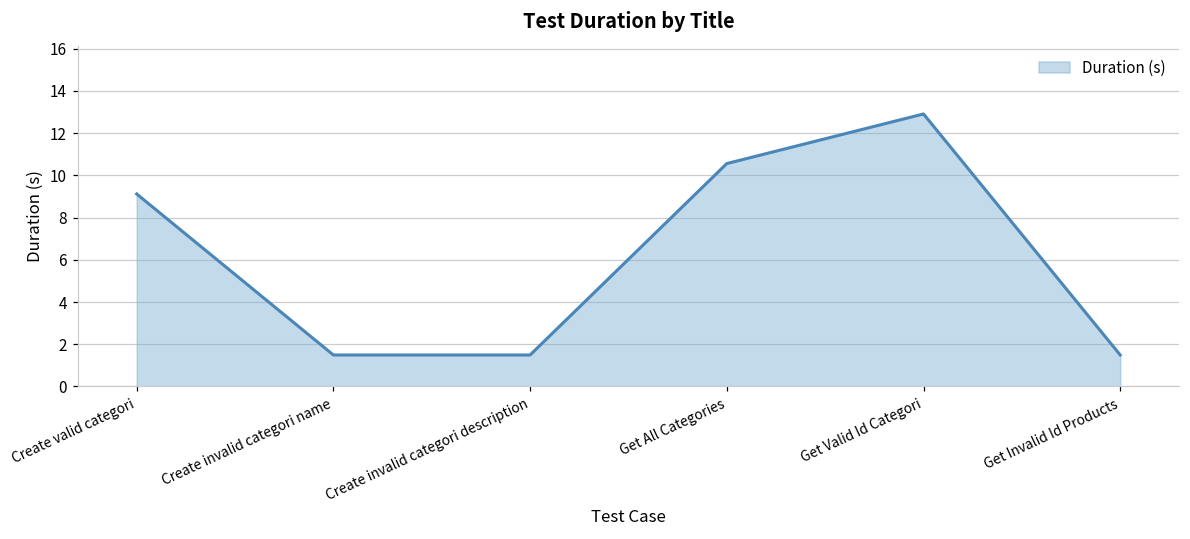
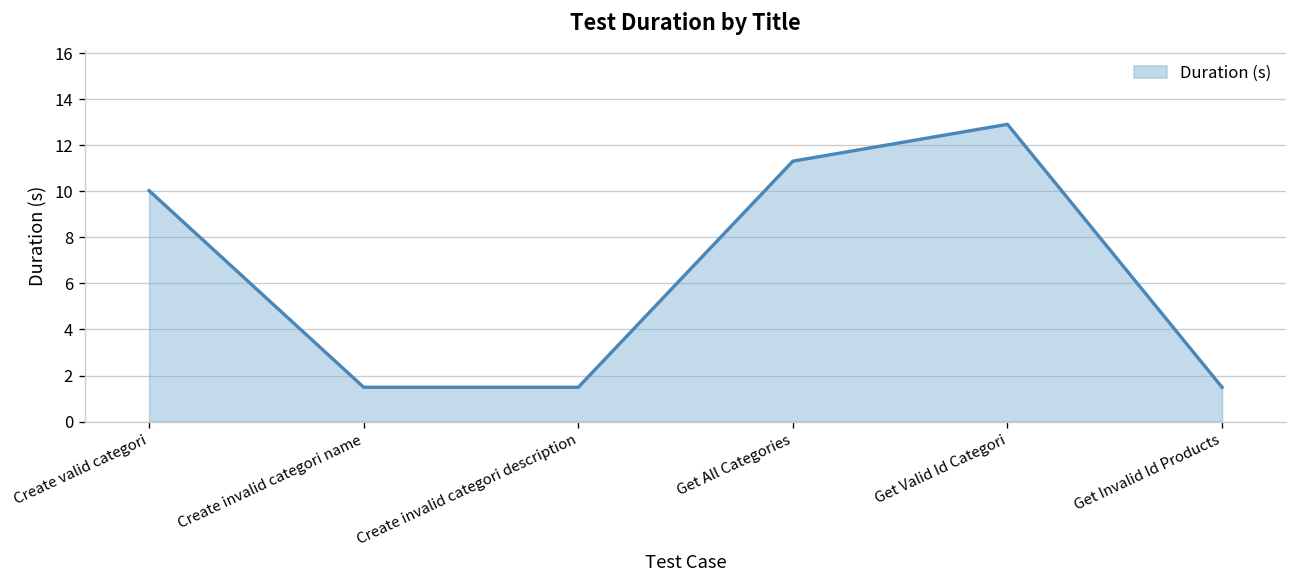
Create valid categori: 9.1 -> 10.0
Get All Categories: 10.6 -> 11.3
